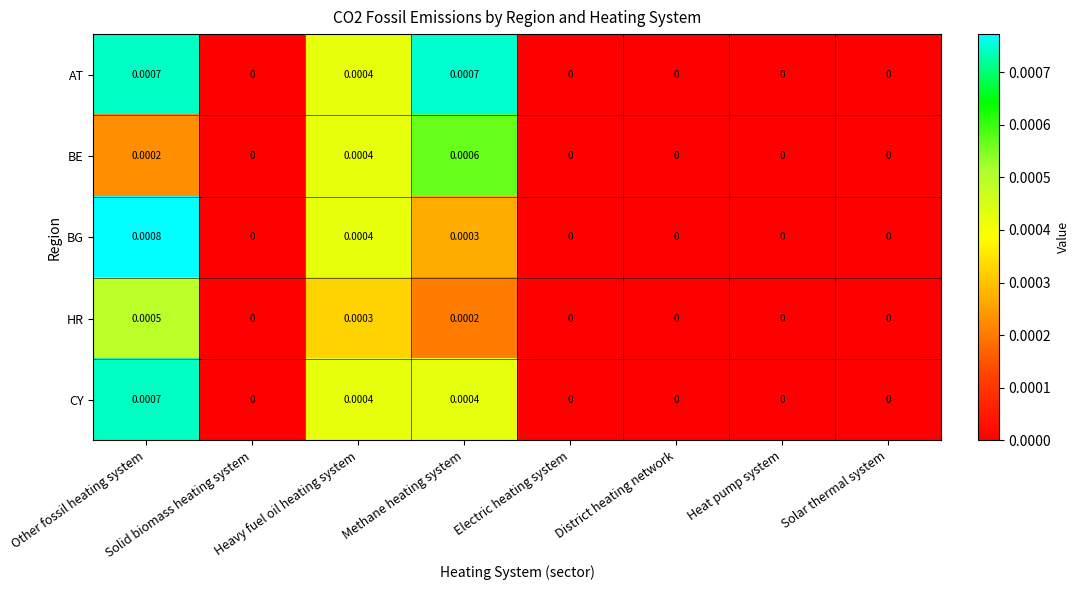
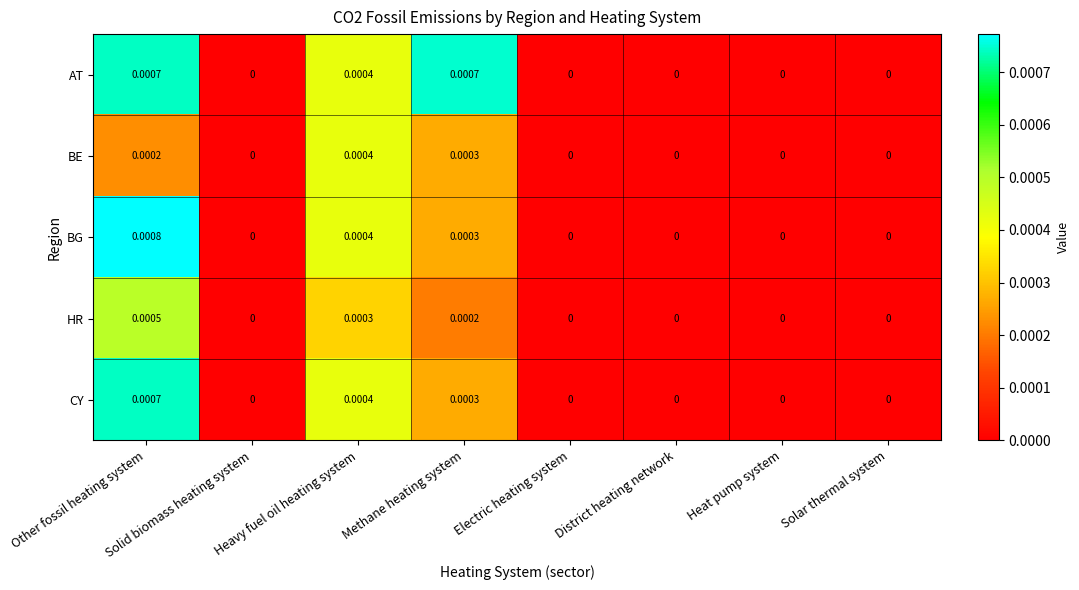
BE, Methane heating system: 0.0006 -> 0.0003
CY, Methane heating system: 0.0004 -> 0.0003
